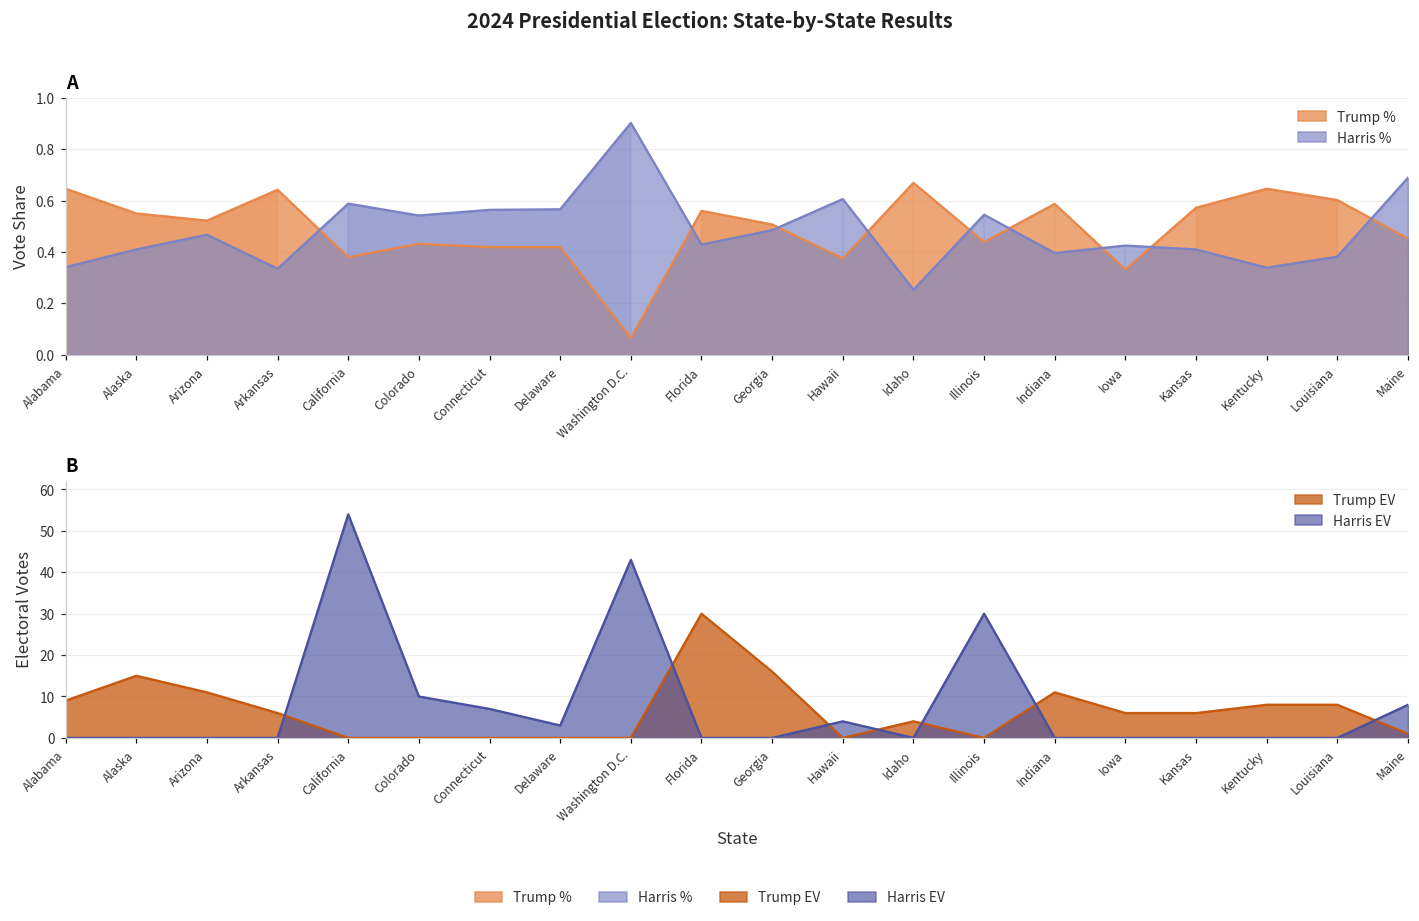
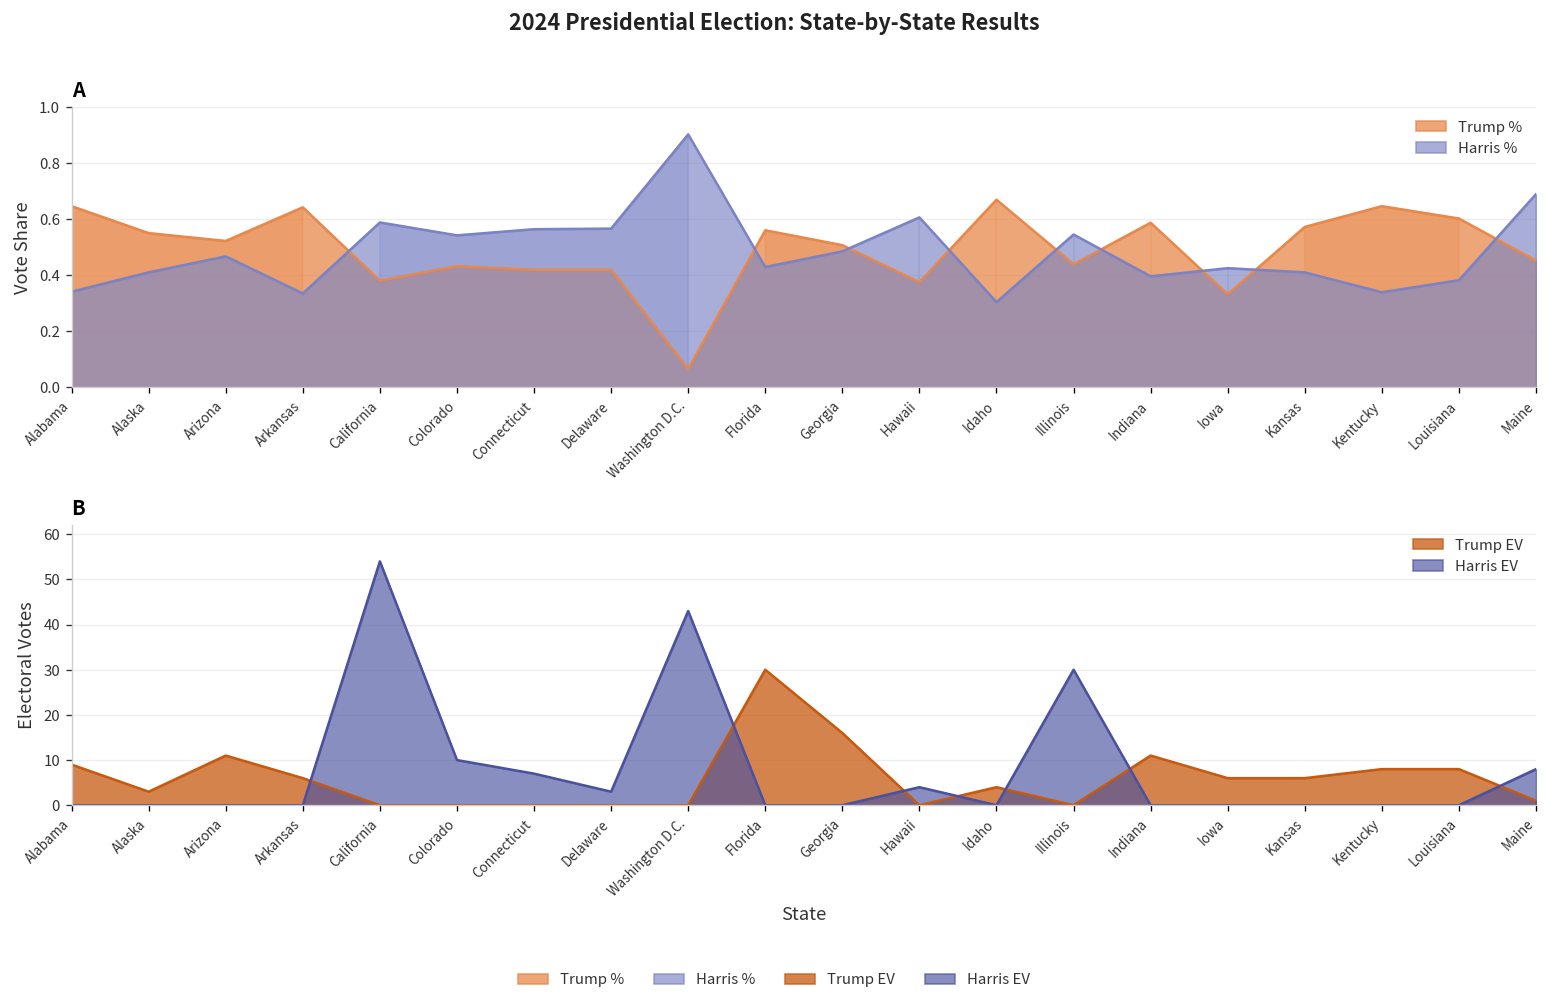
A, Harris %, Idaho: 0.25 -> 0.30
B, Trump EV, Alaska: 15 -> 3
